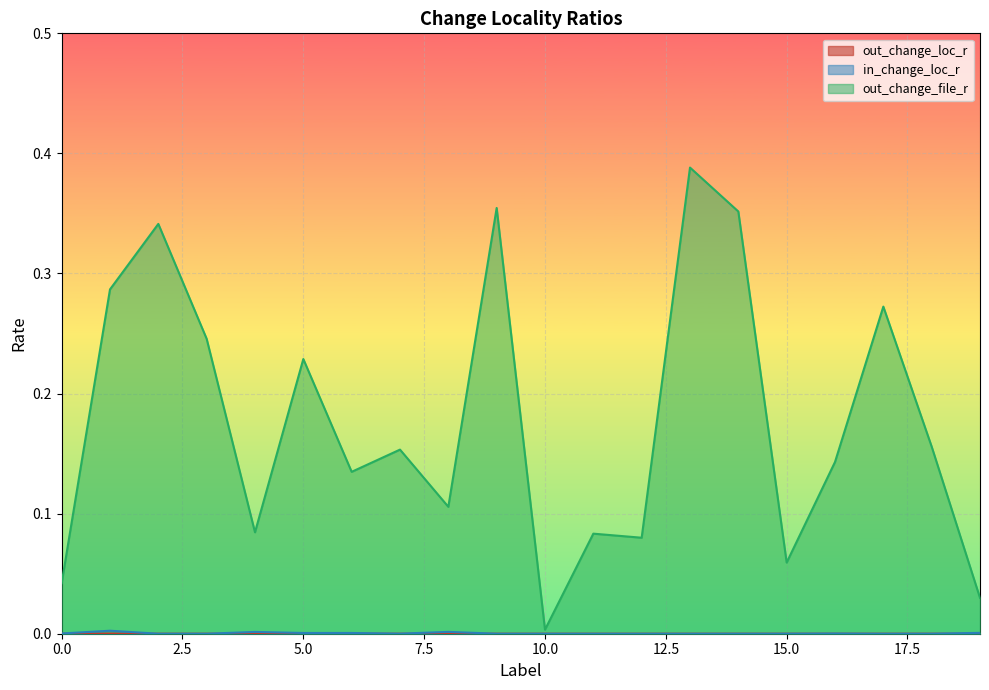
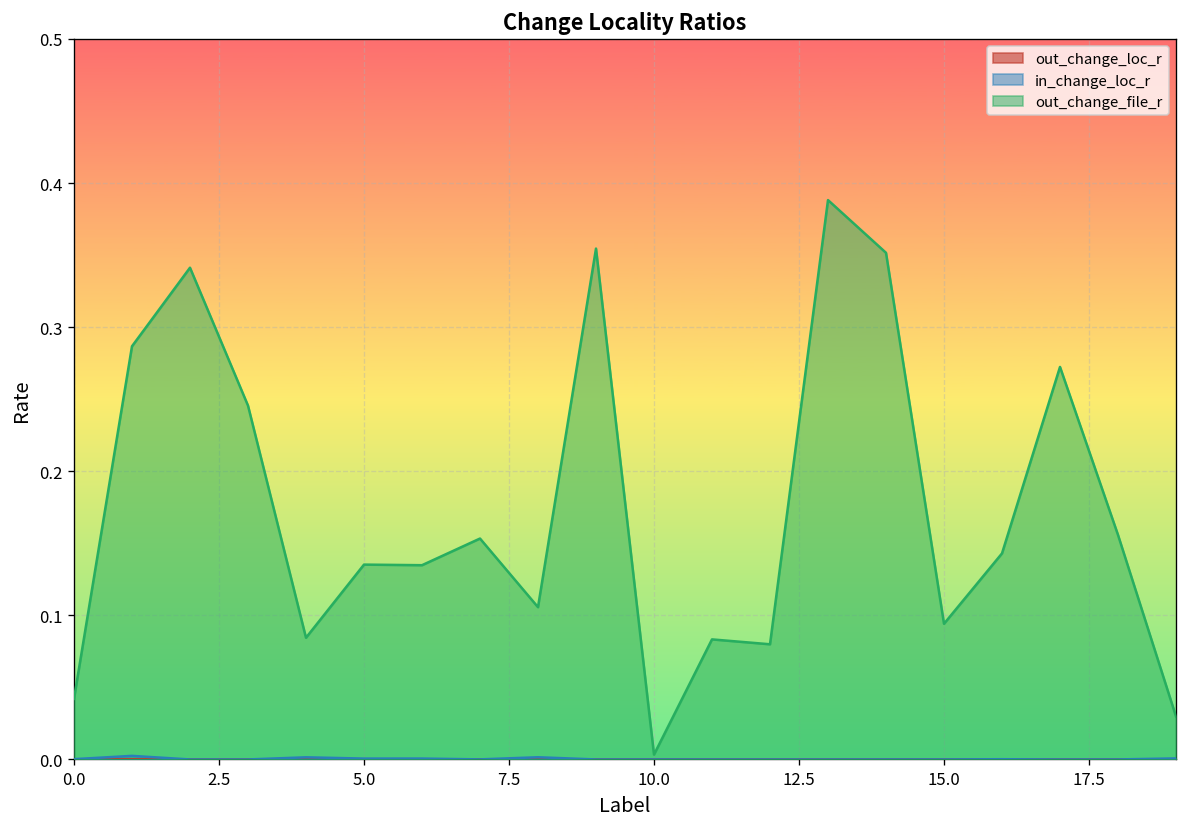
out_change_file_r, 5.0: 0.229 -> 0.135
out_change_file_r, 15.0: 0.059 -> 0.094
